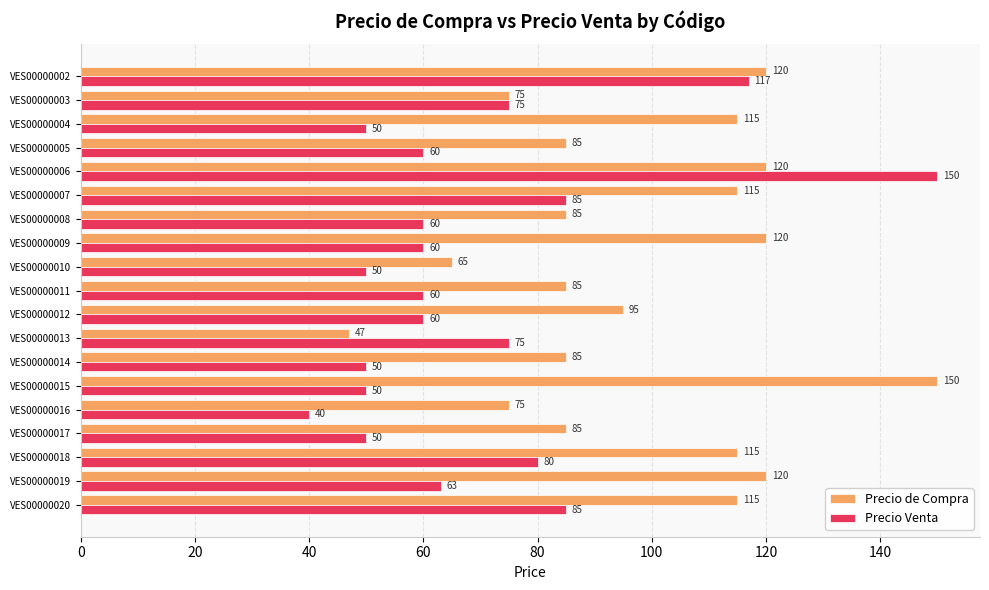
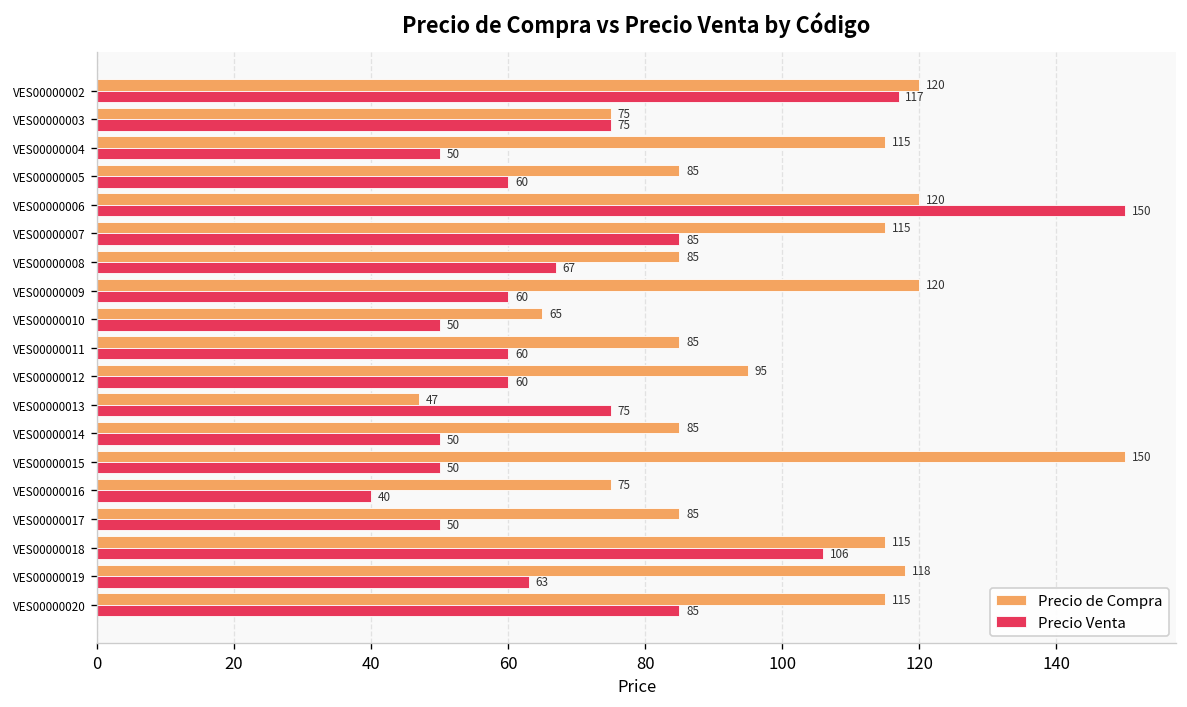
Precio Venta, VES00000008: 60 -> 67
Precio Venta, VES00000018: 80 -> 106
Precio de Compra, VES00000019: 120 -> 118
